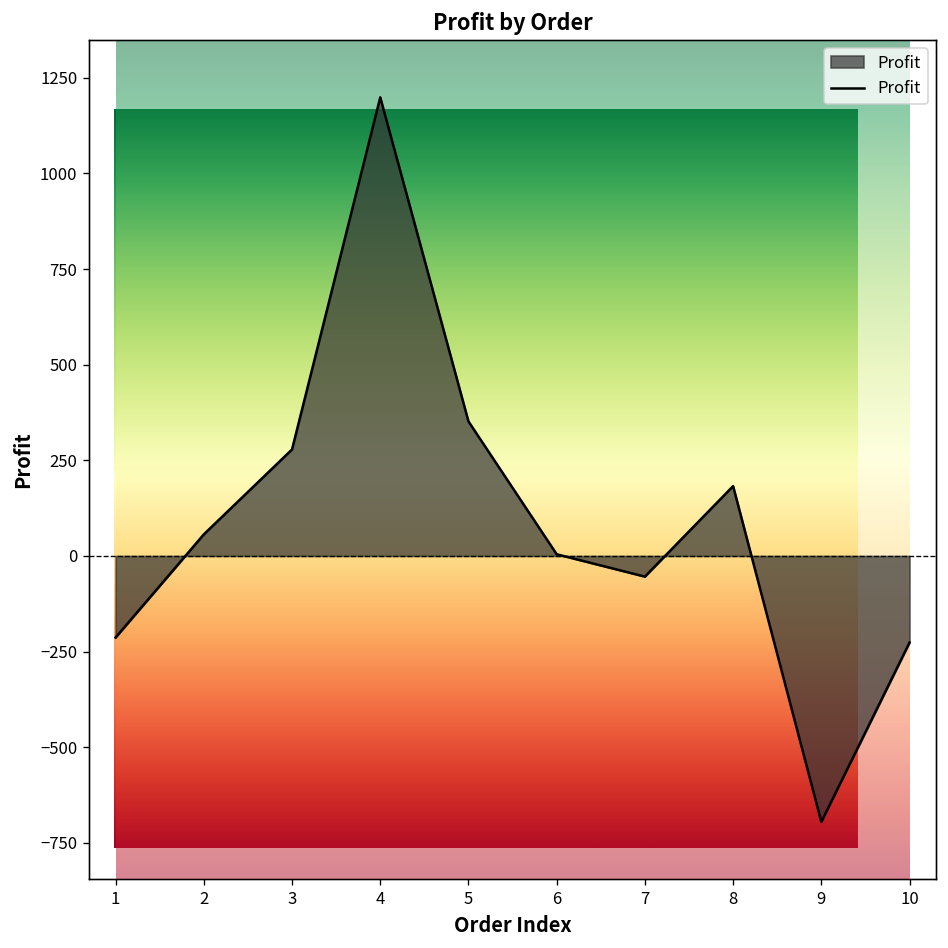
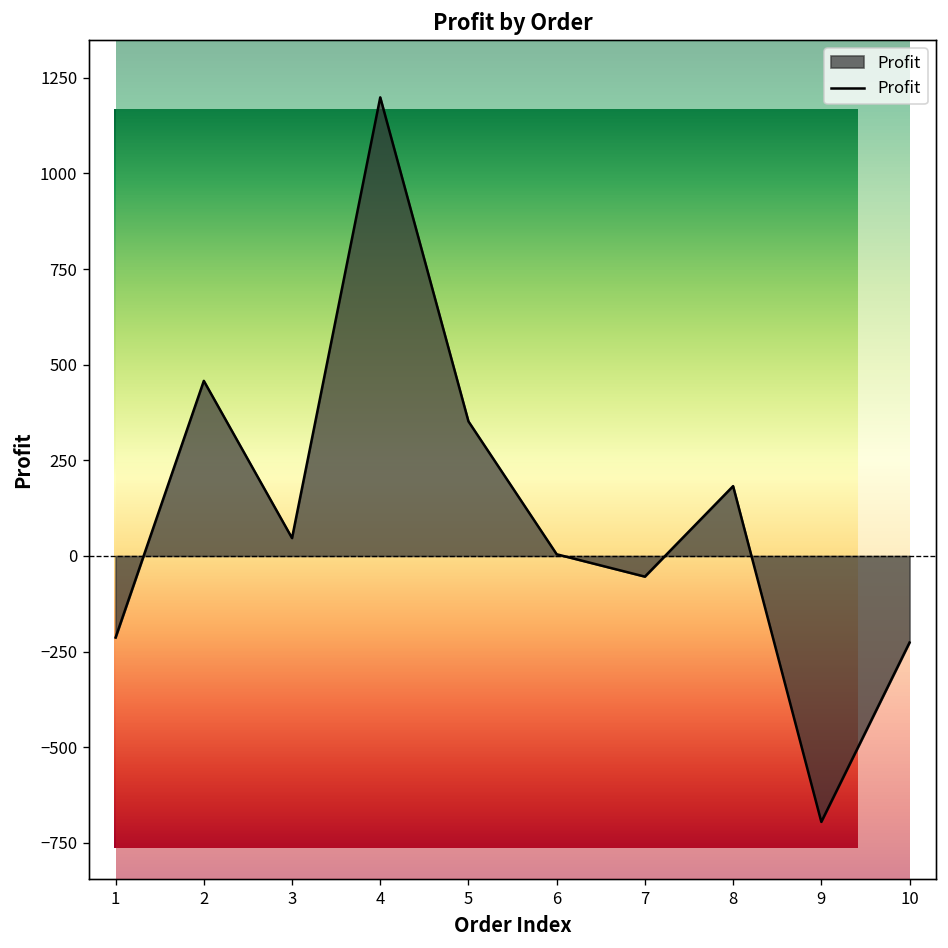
Profit by Order, Profit, 2: 60 -> 460
Profit by Order, Profit, 3: 280 -> 50
